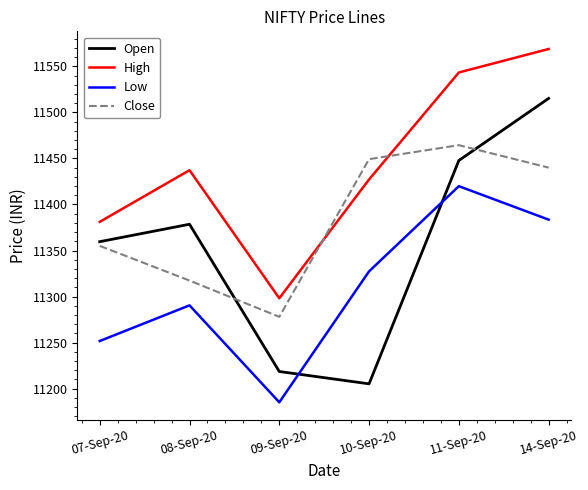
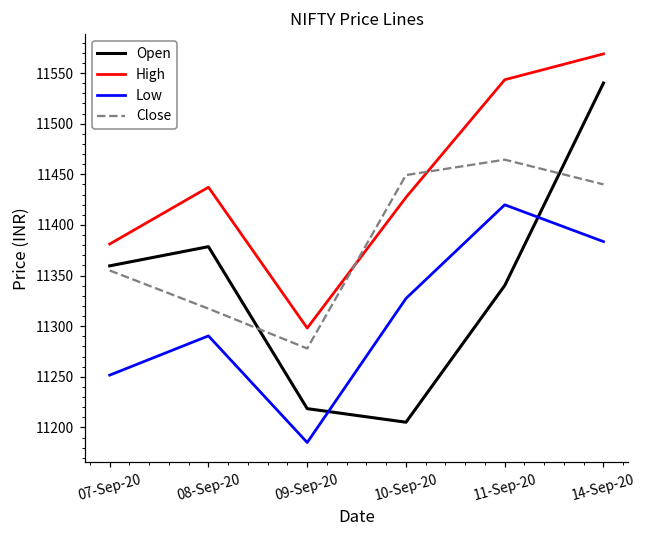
Open, 11-Sep-20: 11450 -> 11340
Open, 14-Sep-20: 11520 -> 11540
